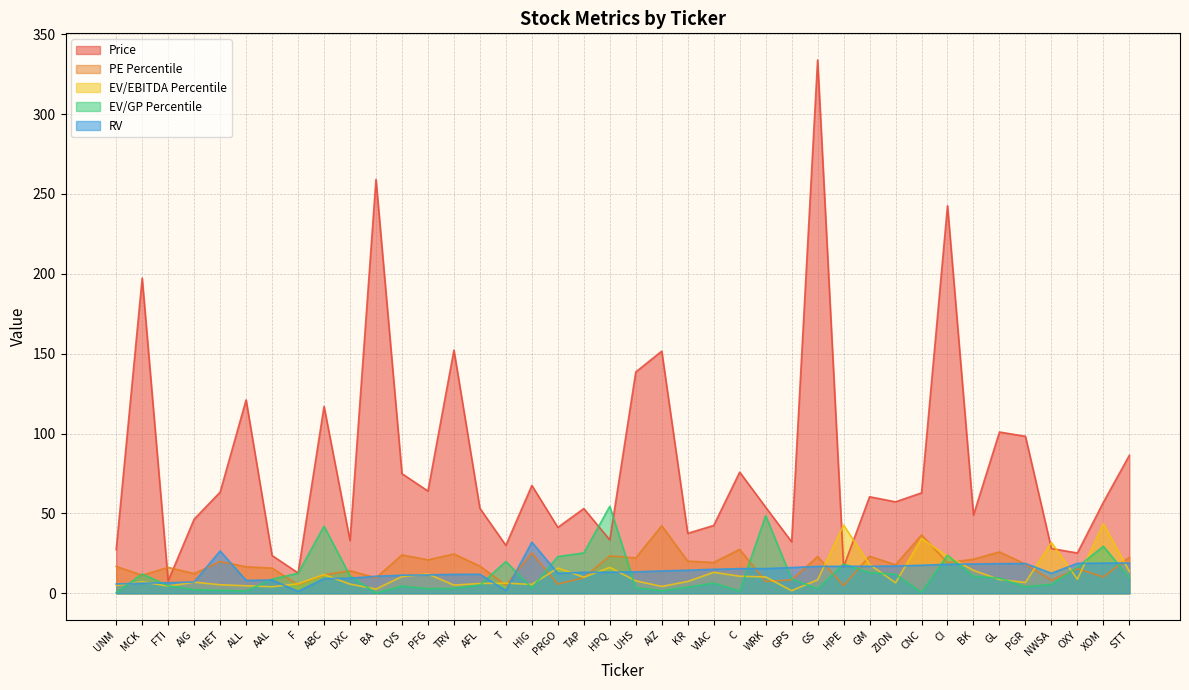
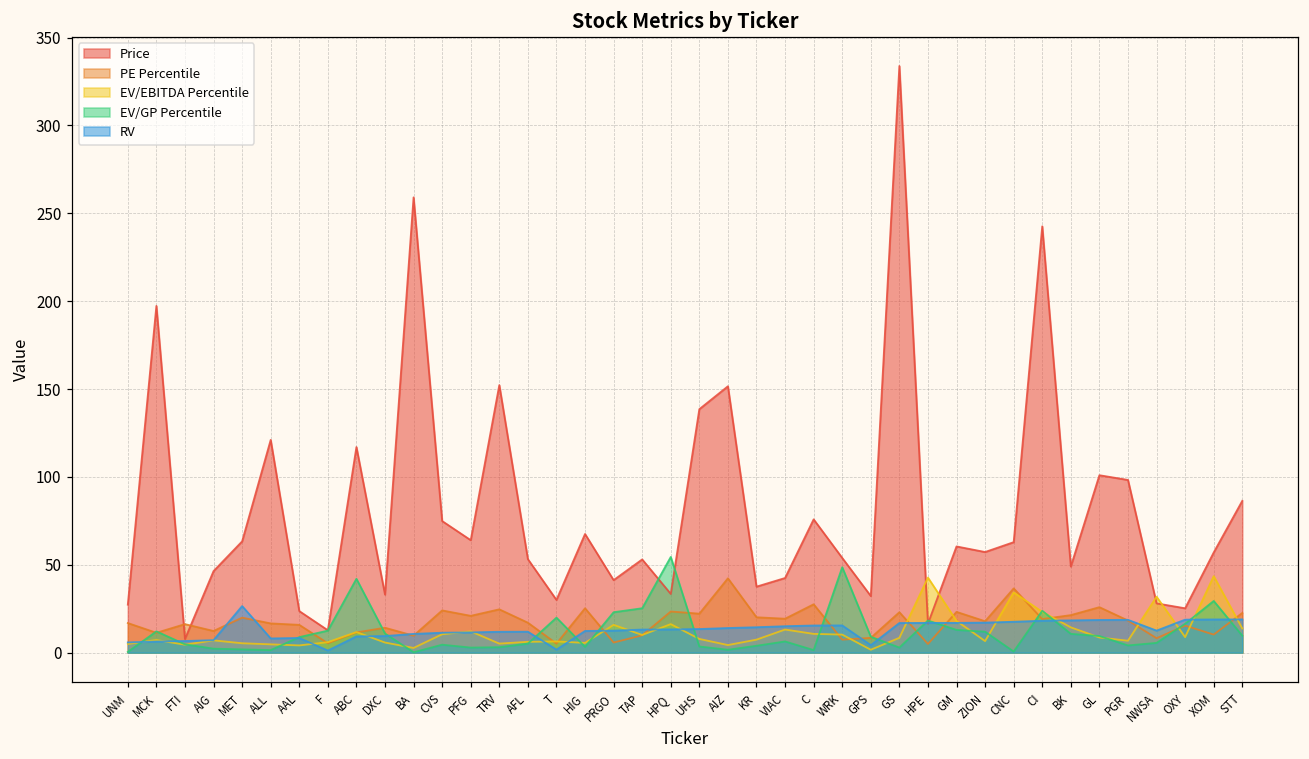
RV, HIG: 32 -> 12
RV, GPS: 16 -> 4
